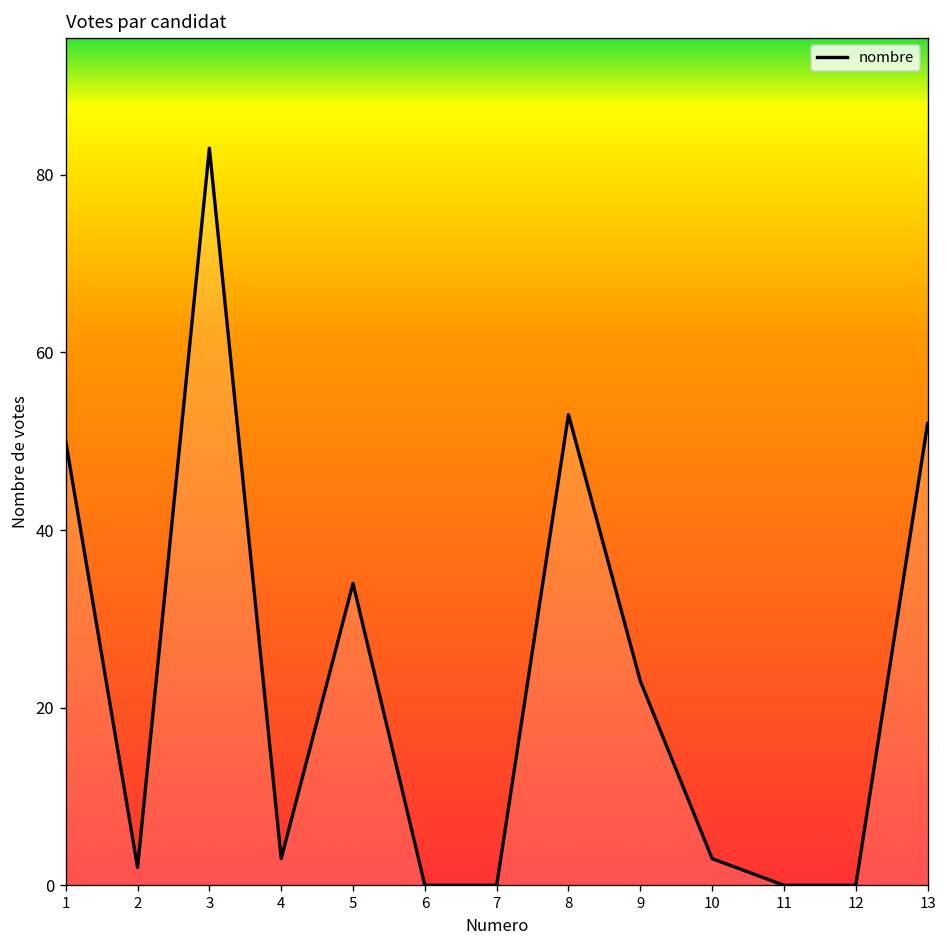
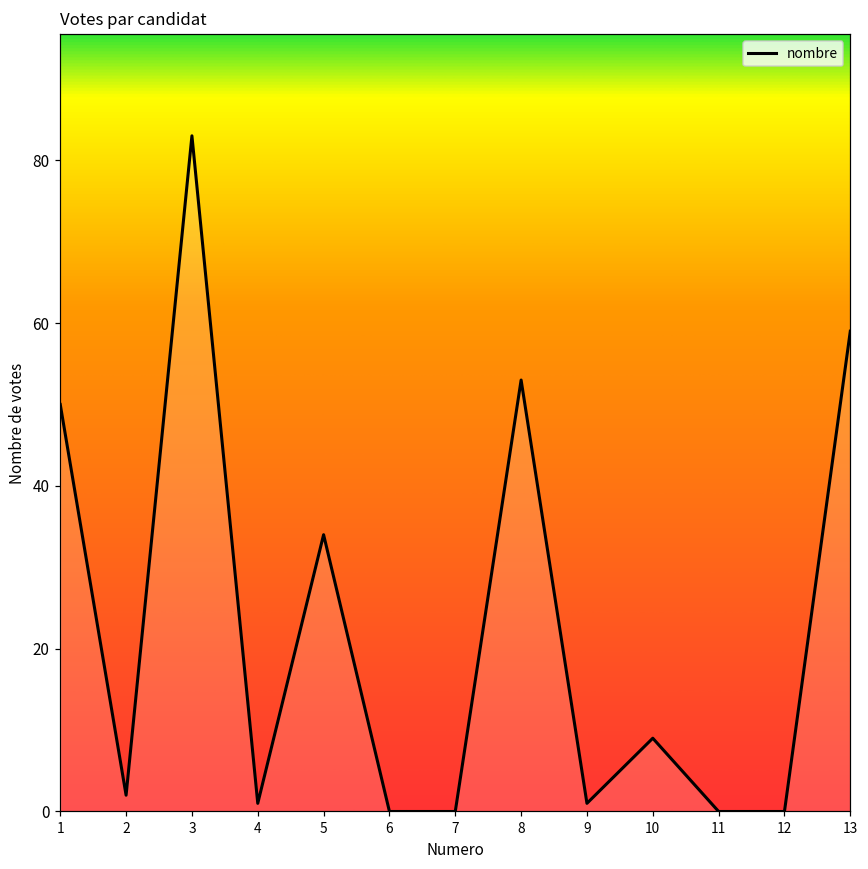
4: 3 -> 1
9: 23 -> 1
10: 3 -> 9
13: 52 -> 59
